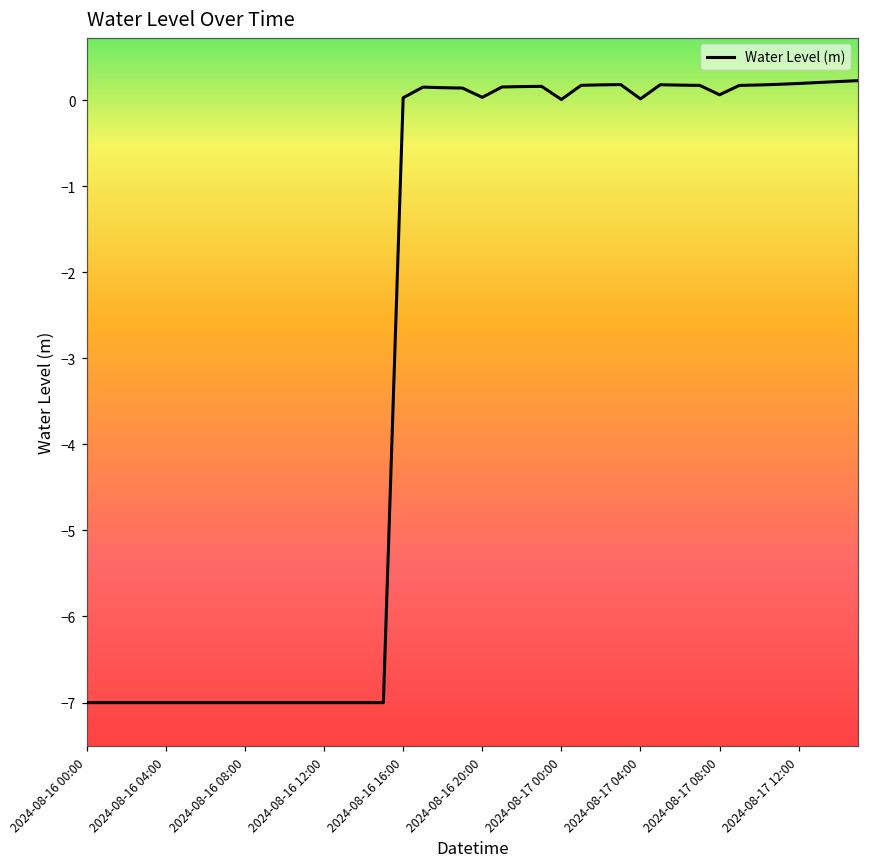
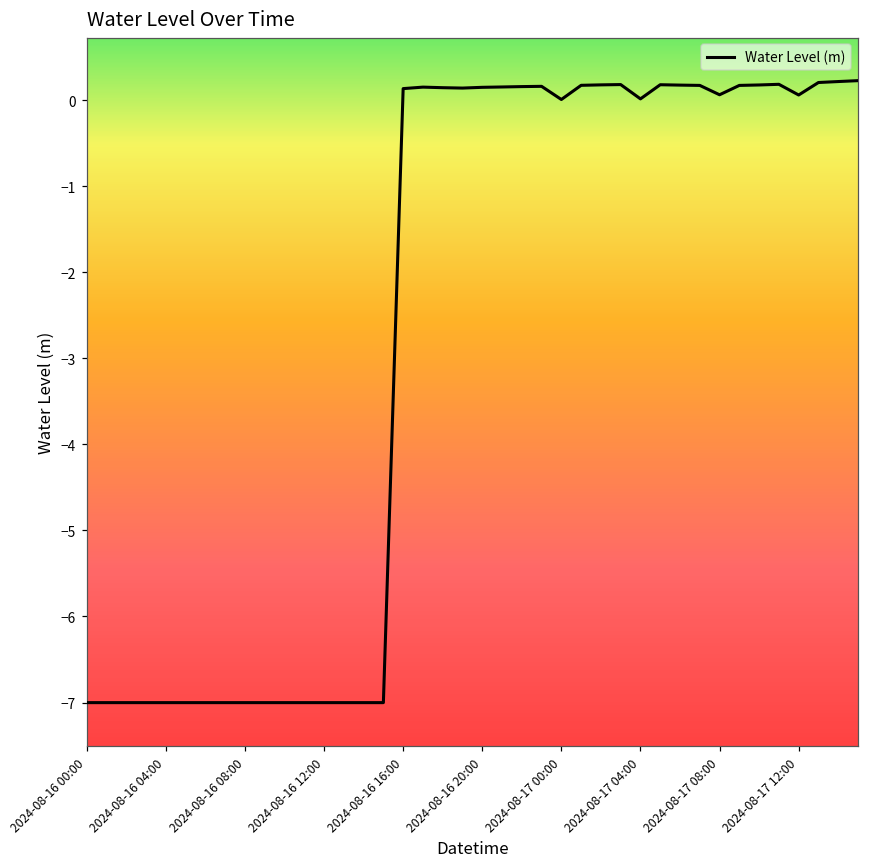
2024-08-16 16:00: 0.0 -> 0.1
2024-08-16 20:00: 0.0 -> 0.1
2024-08-17 12:00: 0.2 -> 0.1
